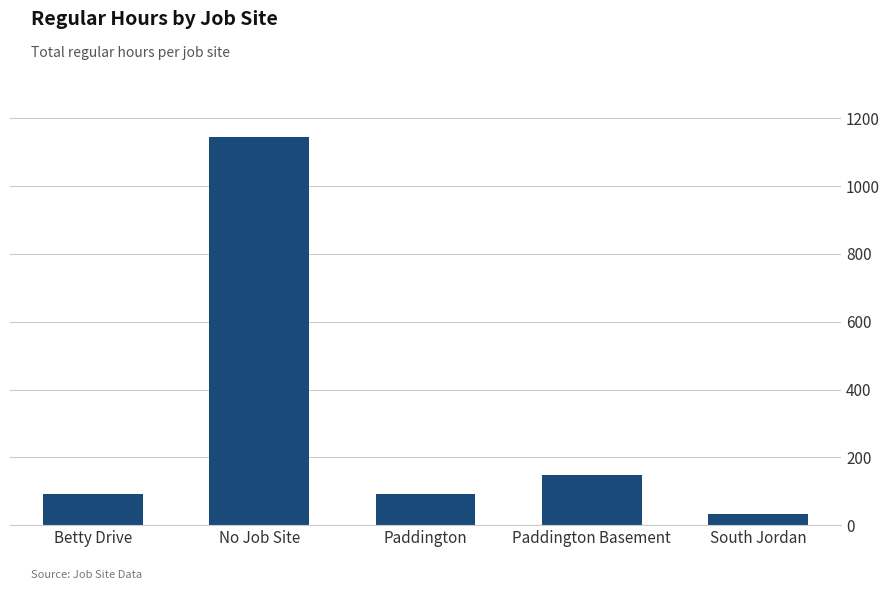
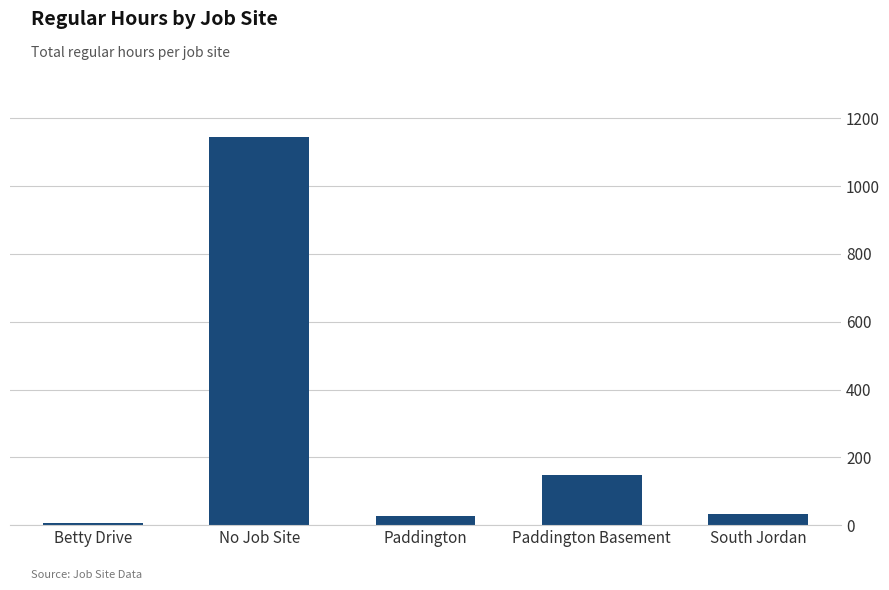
Betty Drive: 90 -> 10
Paddington: 90 -> 30
